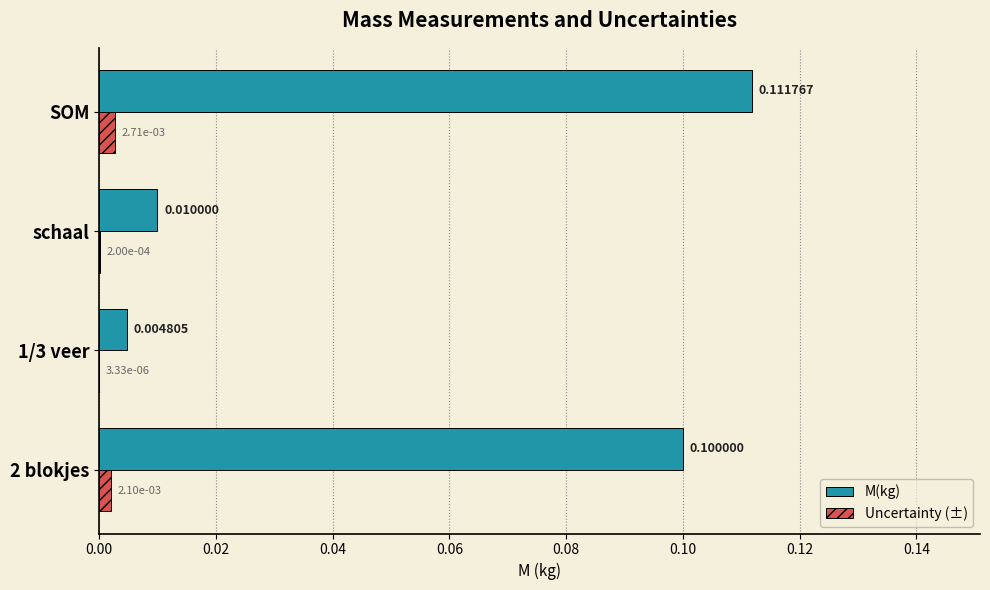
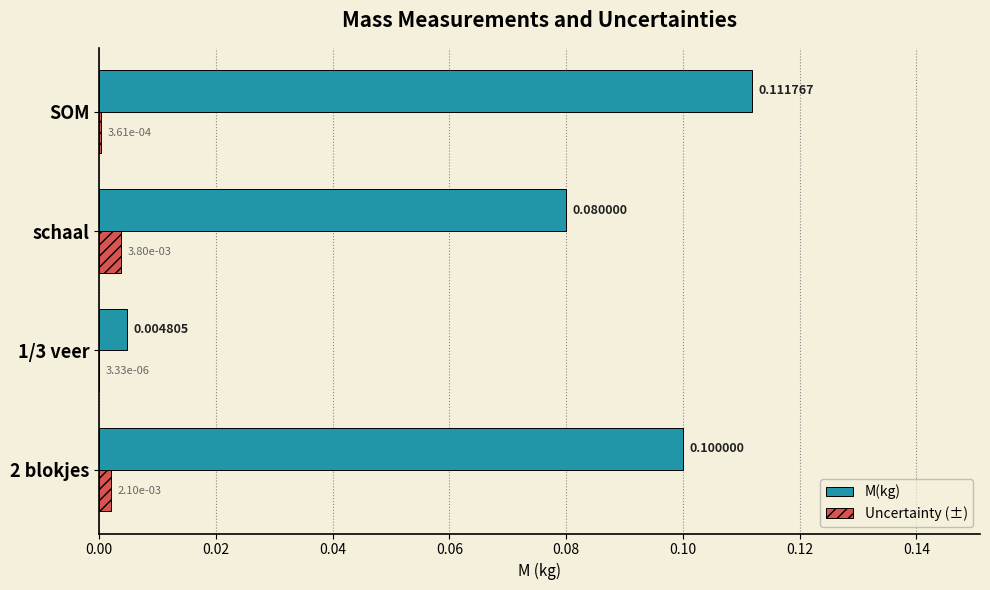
Uncertainty (±), SOM: 2.71e-03 -> 3.61e-04
M(kg), schaal: 0.010000 -> 0.080000
Uncertainty (±), schaal: 2.00e-04 -> 3.80e-03
